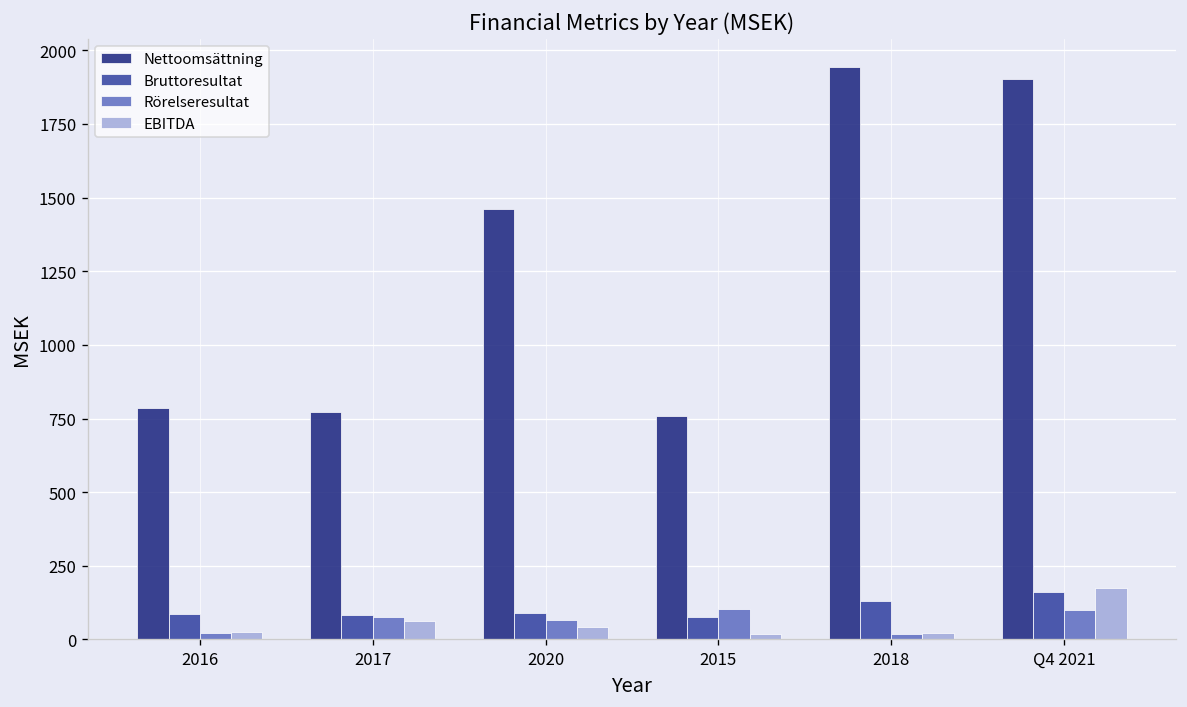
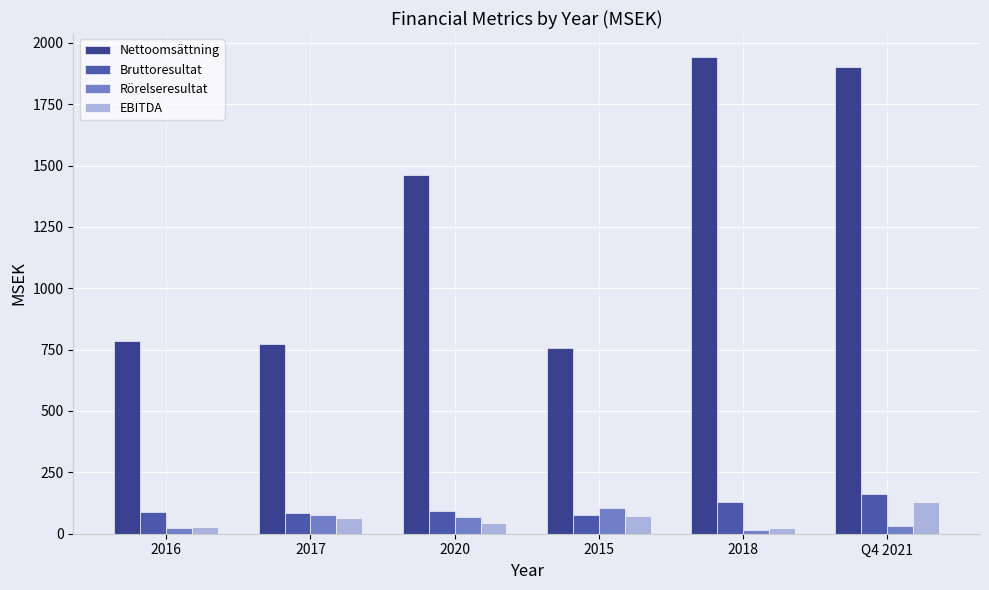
EBITDA, 2015: 20 -> 70
Rörelseresultat, Q4 2021: 100 -> 30
EBITDA, Q4 2021: 170 -> 130
